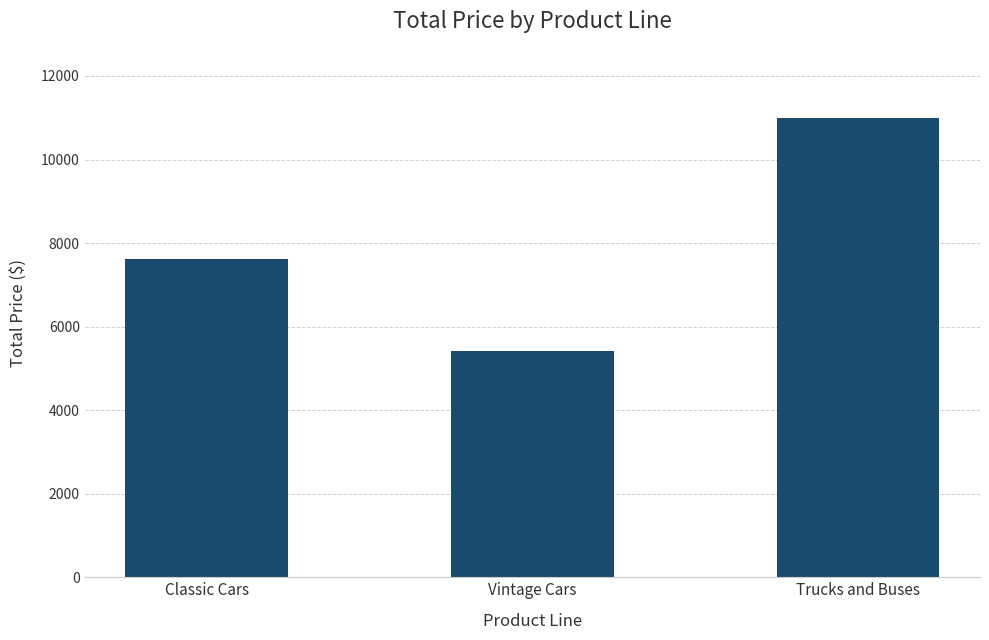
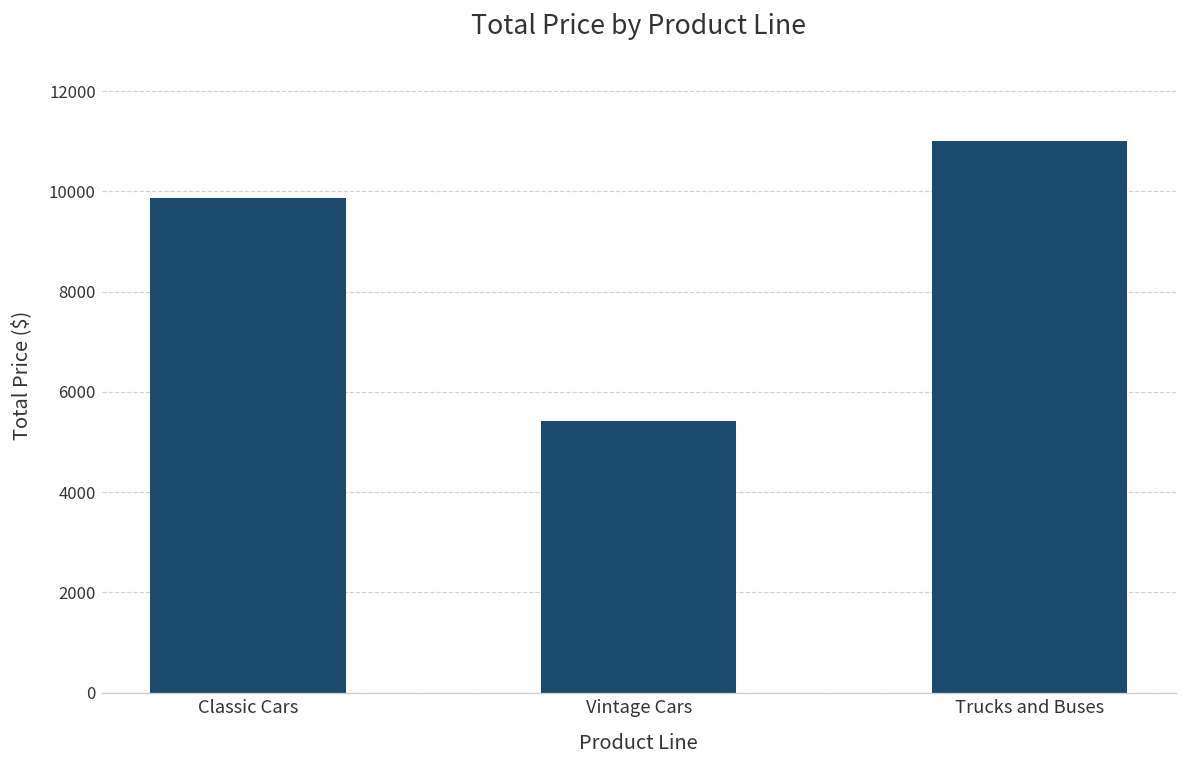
Classic Cars: 7600 -> 9900
